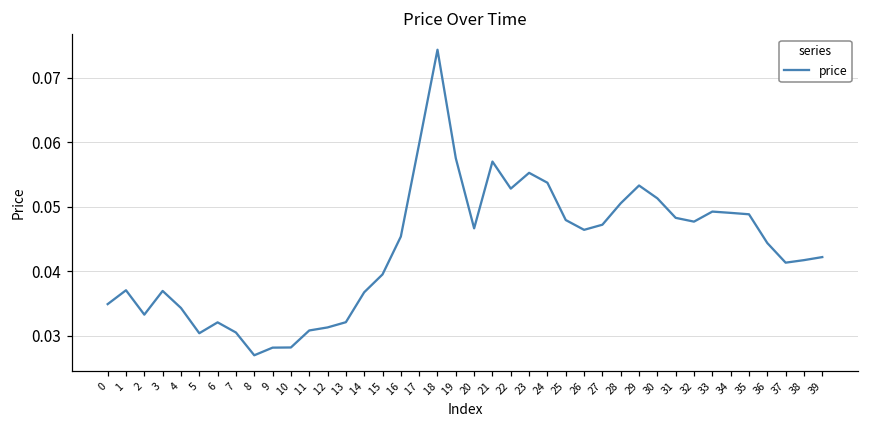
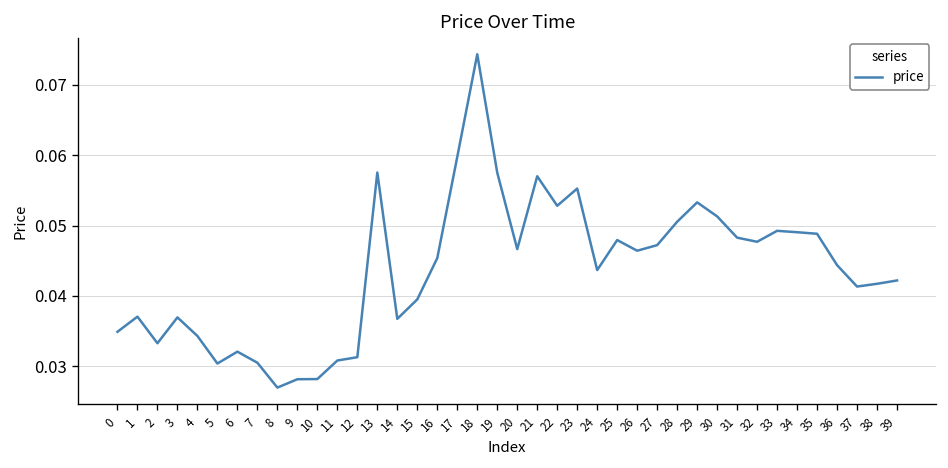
13: 0.032 -> 0.058
24: 0.054 -> 0.044
